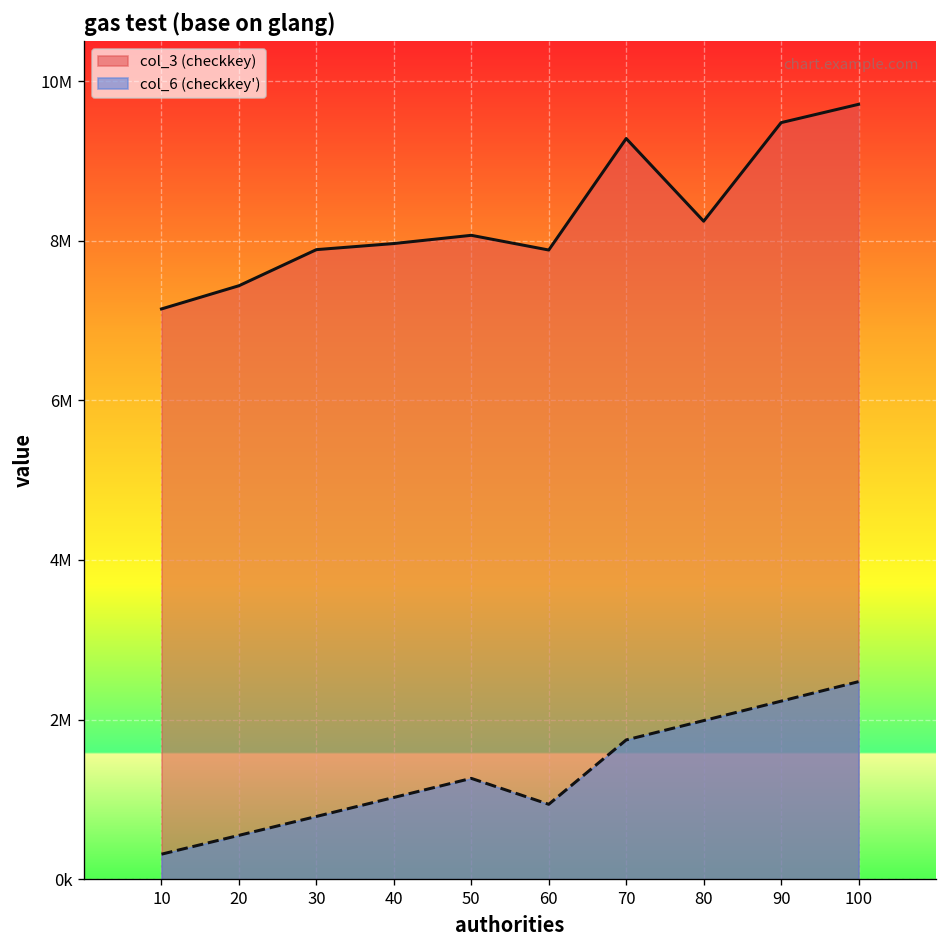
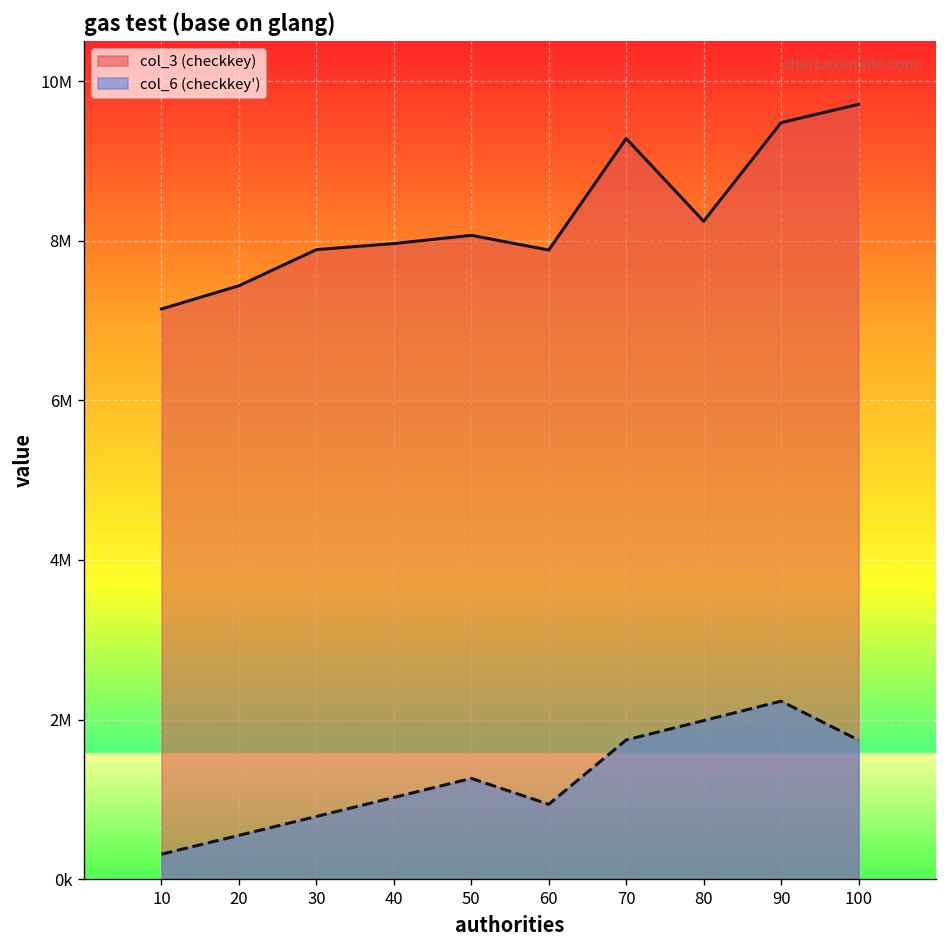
col_6 (checkkey'), 100: 2500000 -> 1700000
